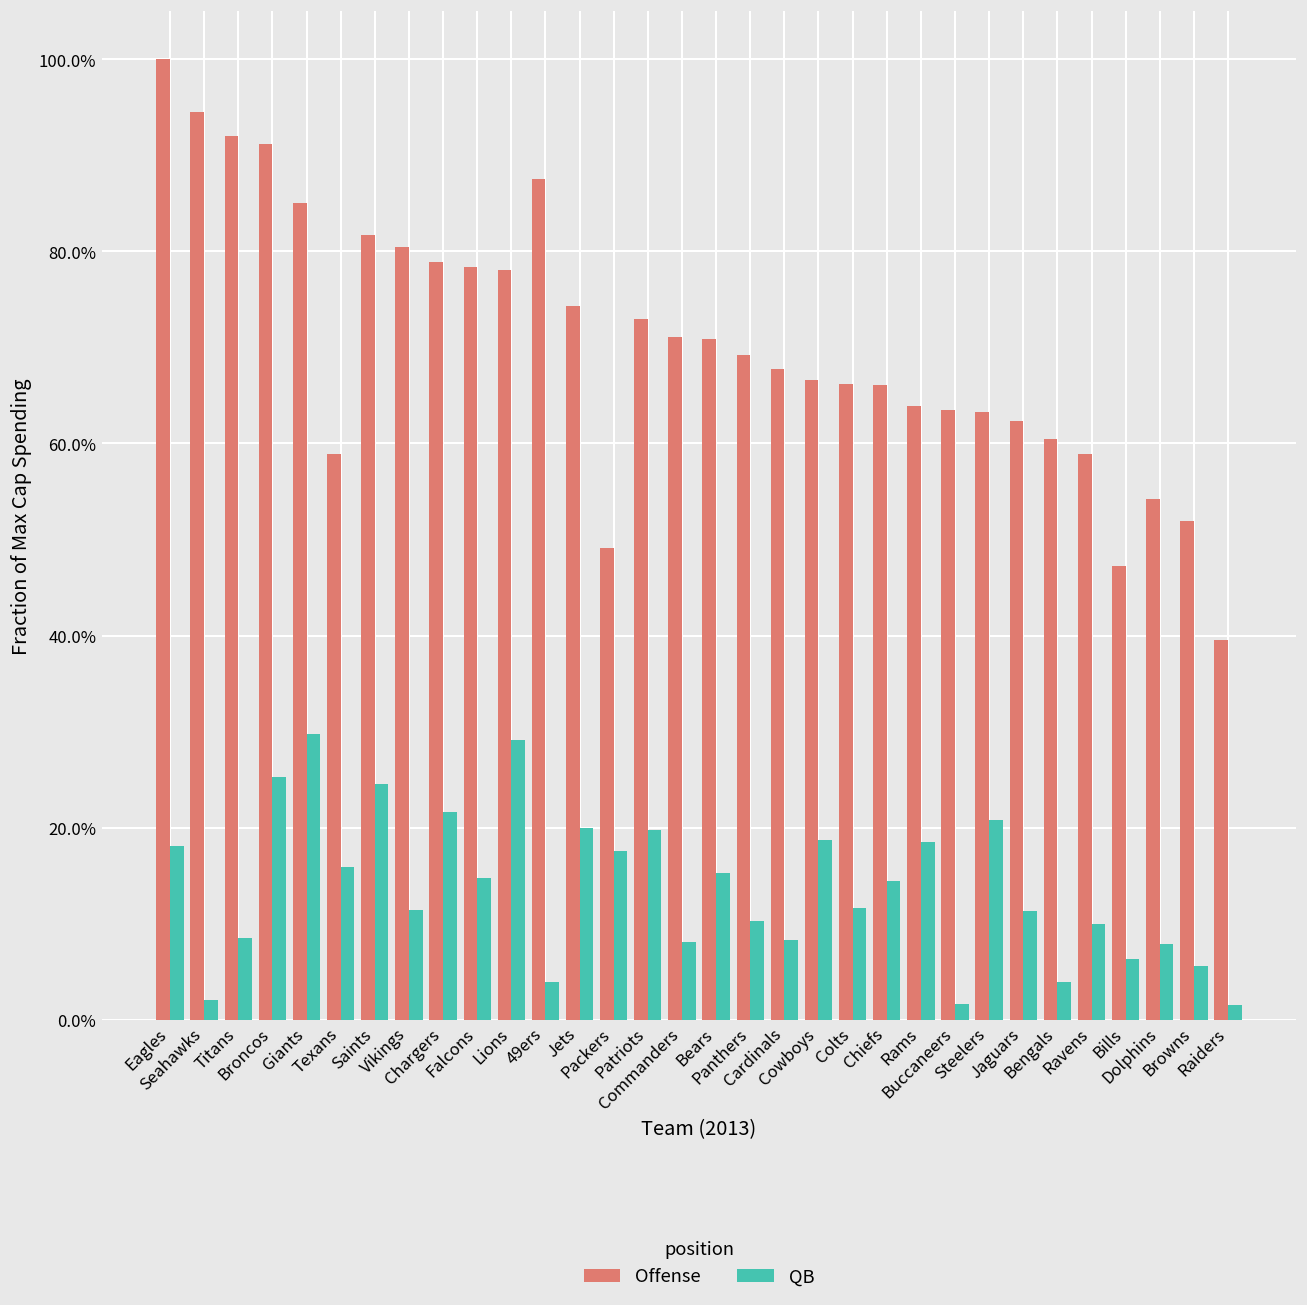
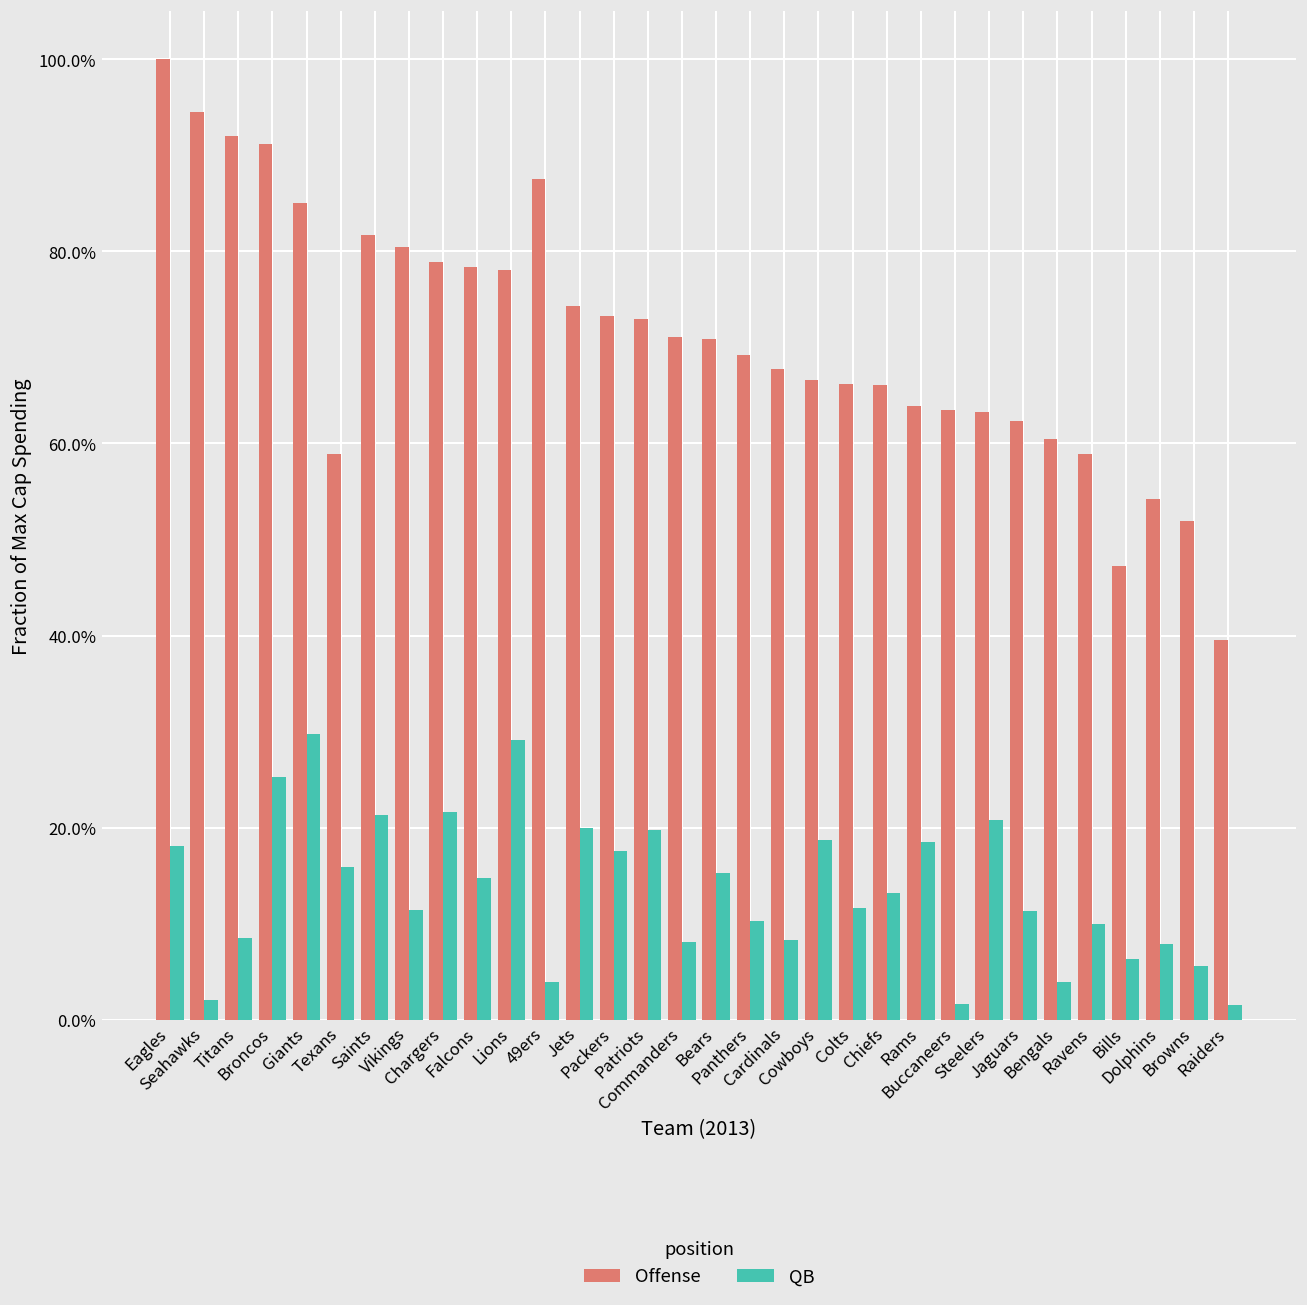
QB, Saints: 25% -> 21%
Offense, Packers: 49% -> 73%
QB, Chiefs: 14% -> 13%
